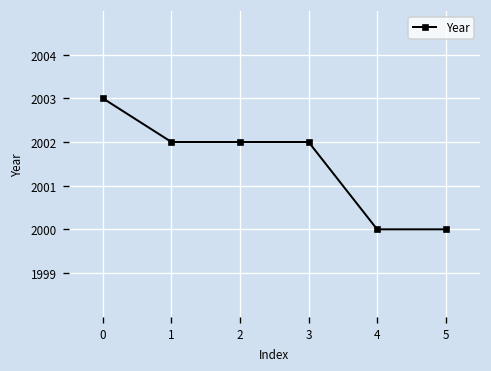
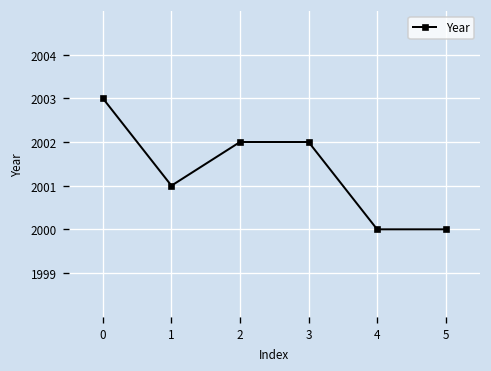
1: 2002 -> 2001
